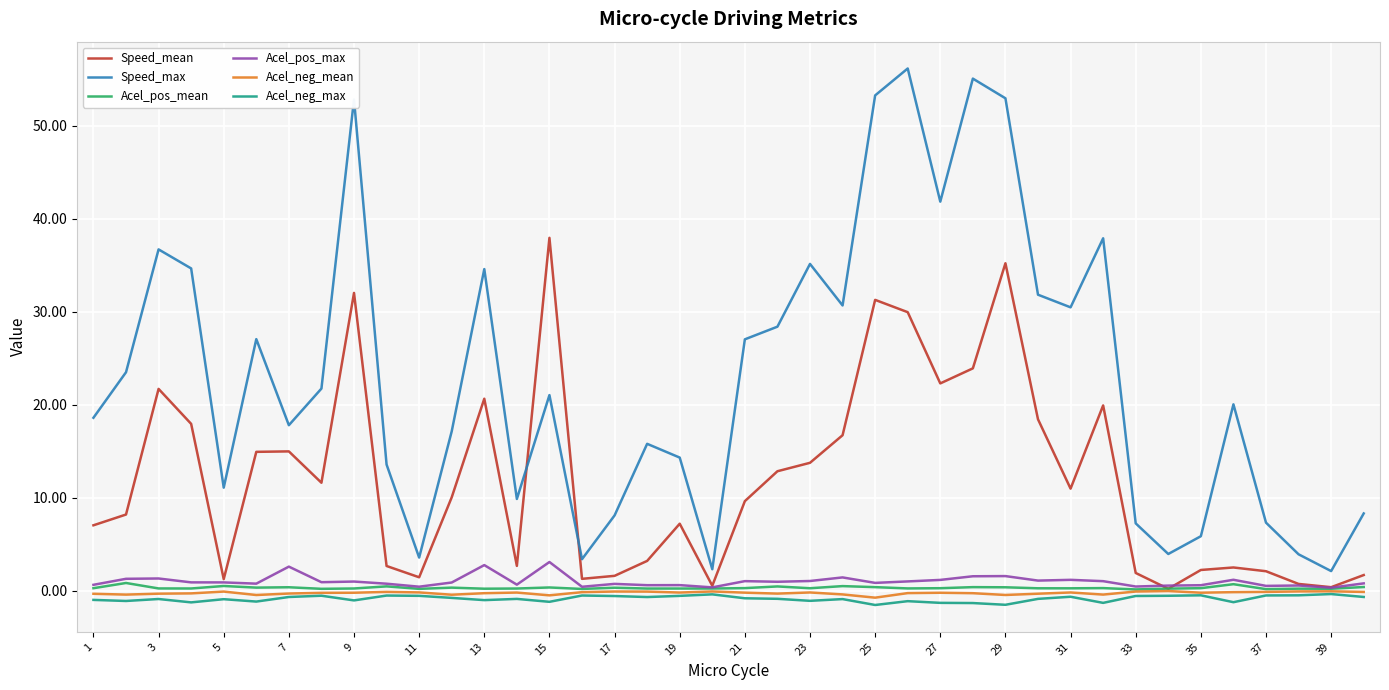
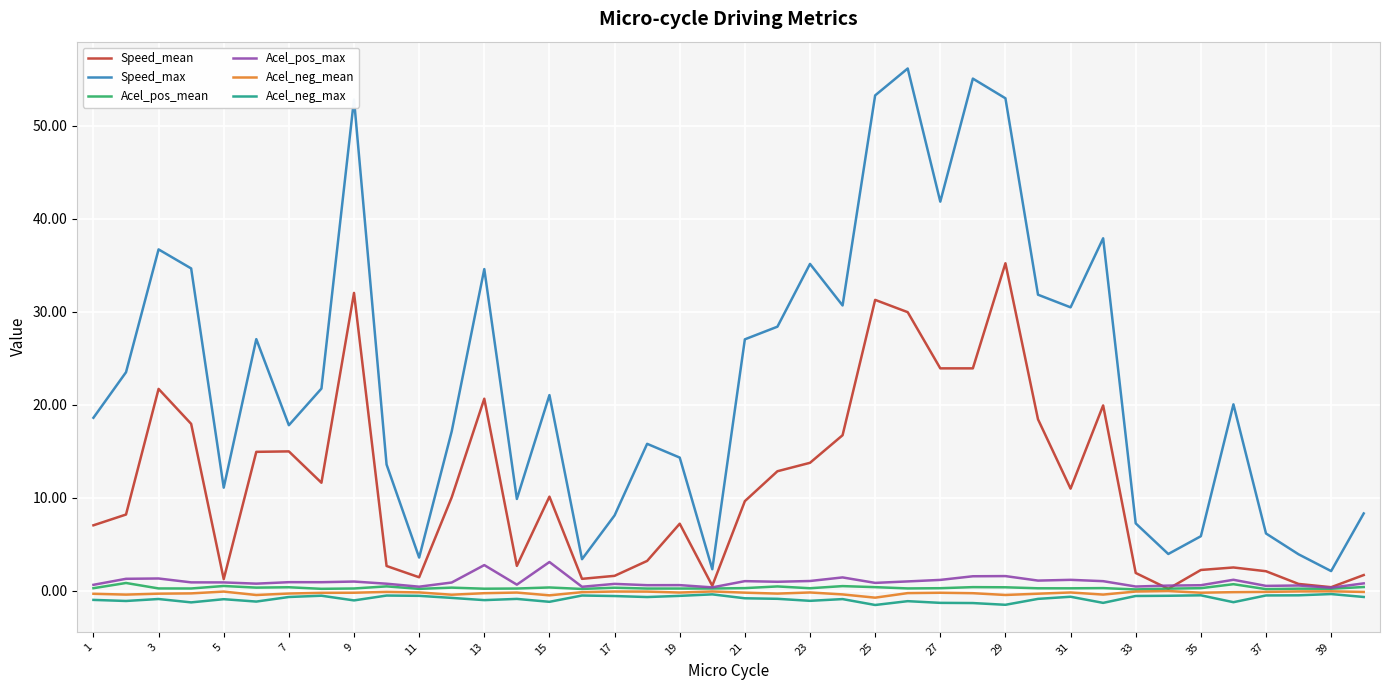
Acel_pos_max, 7: 3 -> 1
Speed_mean, 15: 38 -> 10
Speed_mean, 27: 22 -> 24
Speed_max, 37: 7 -> 6
